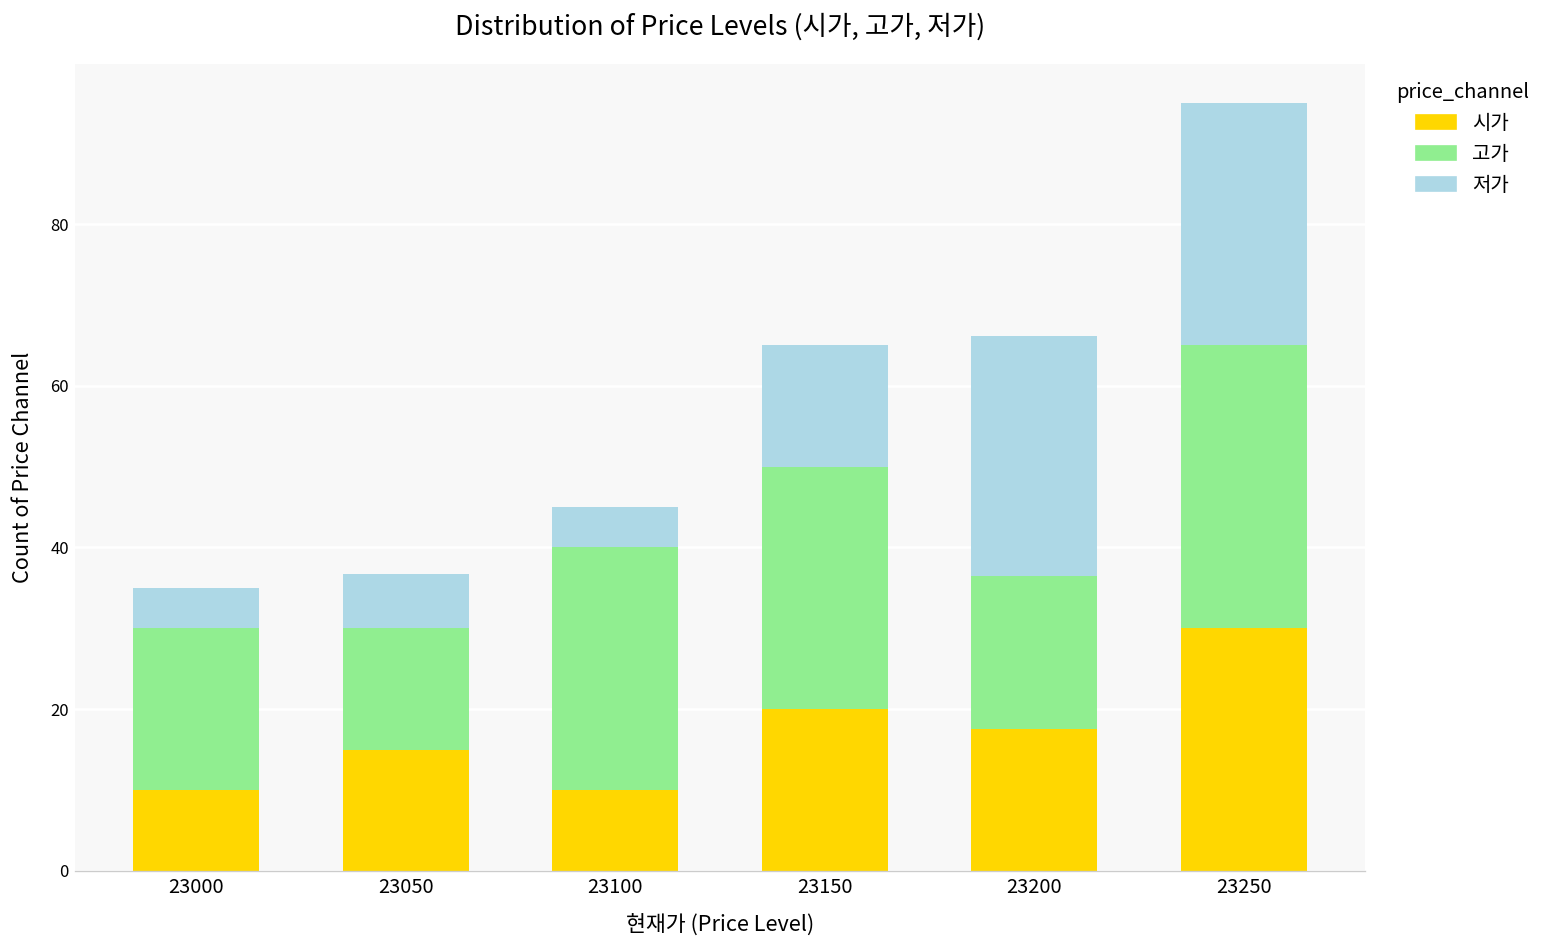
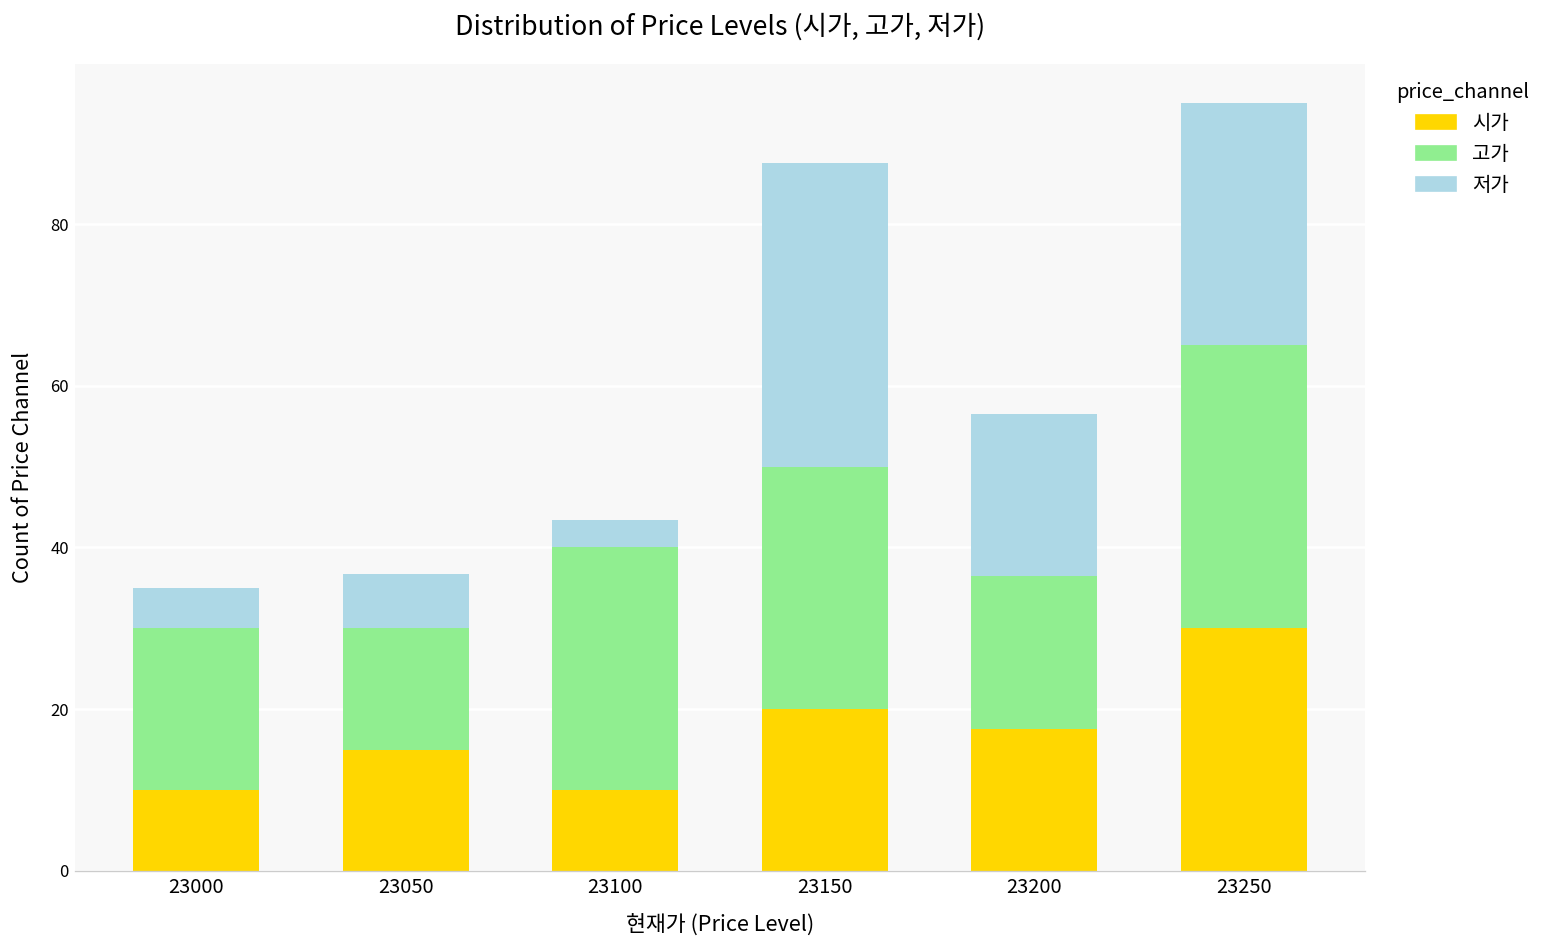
저가, 23100: 5 -> 3
저가, 23150: 15 -> 38
저가, 23200: 30 -> 20
